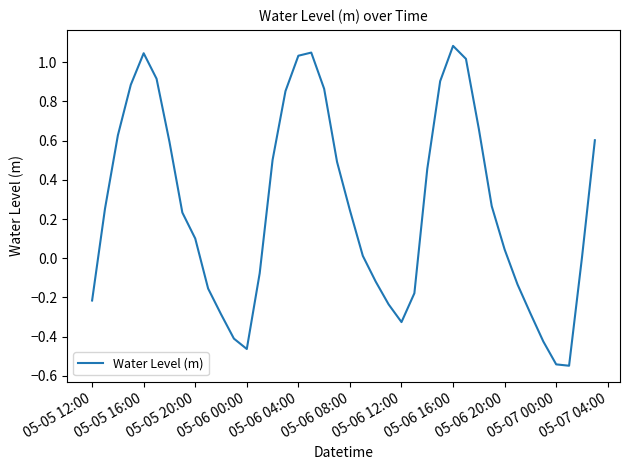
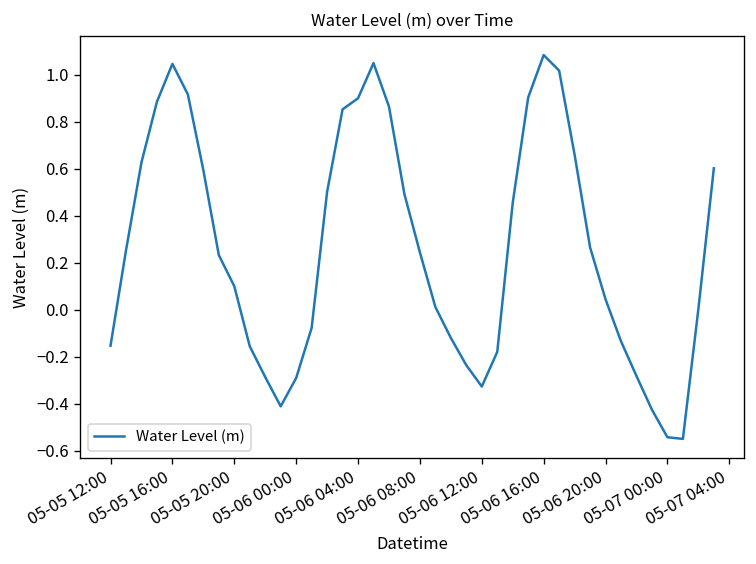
05-05 12:00: -0.22 -> -0.15
05-06 00:00: -0.46 -> -0.29
05-06 04:00: 1.03 -> 0.90
